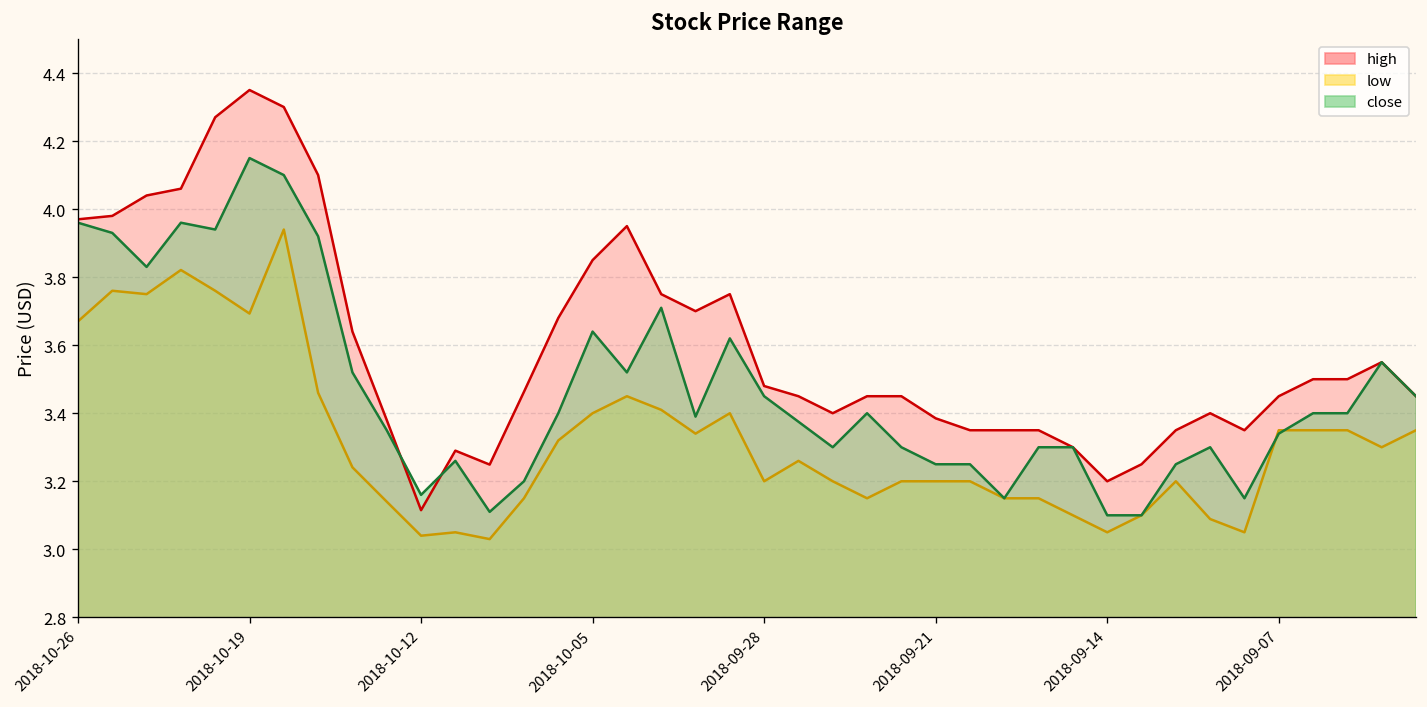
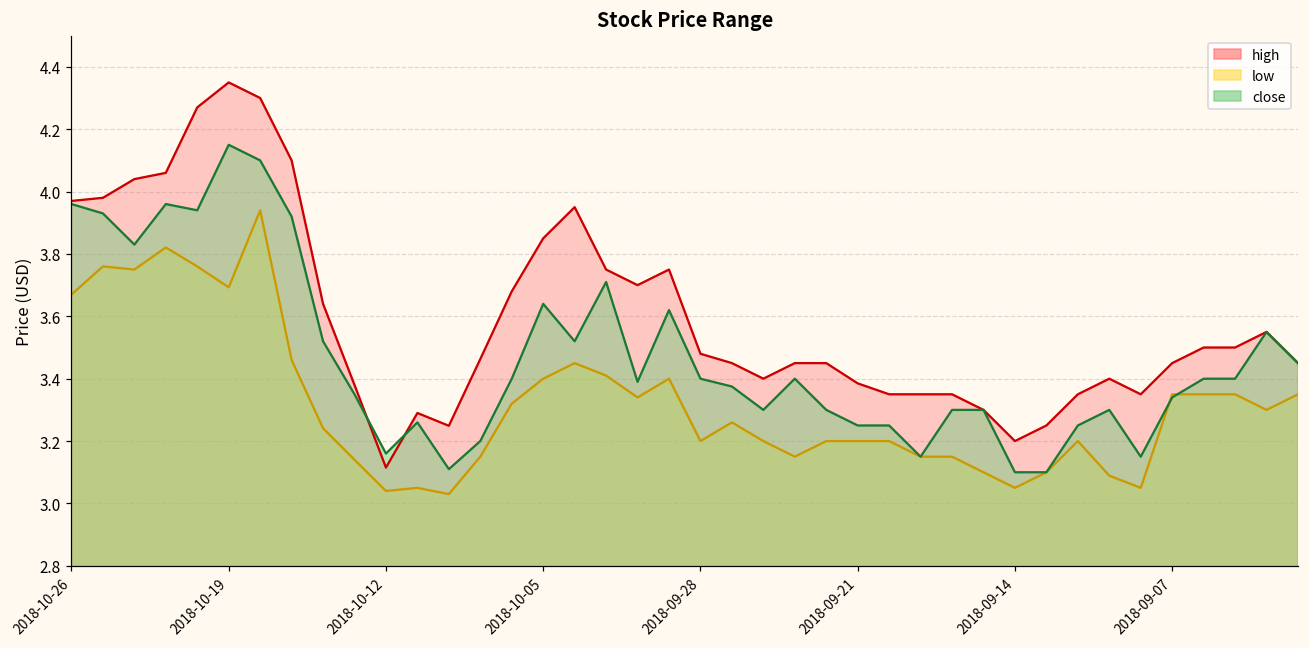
close, 2018-09-28: 3.45 -> 3.40
